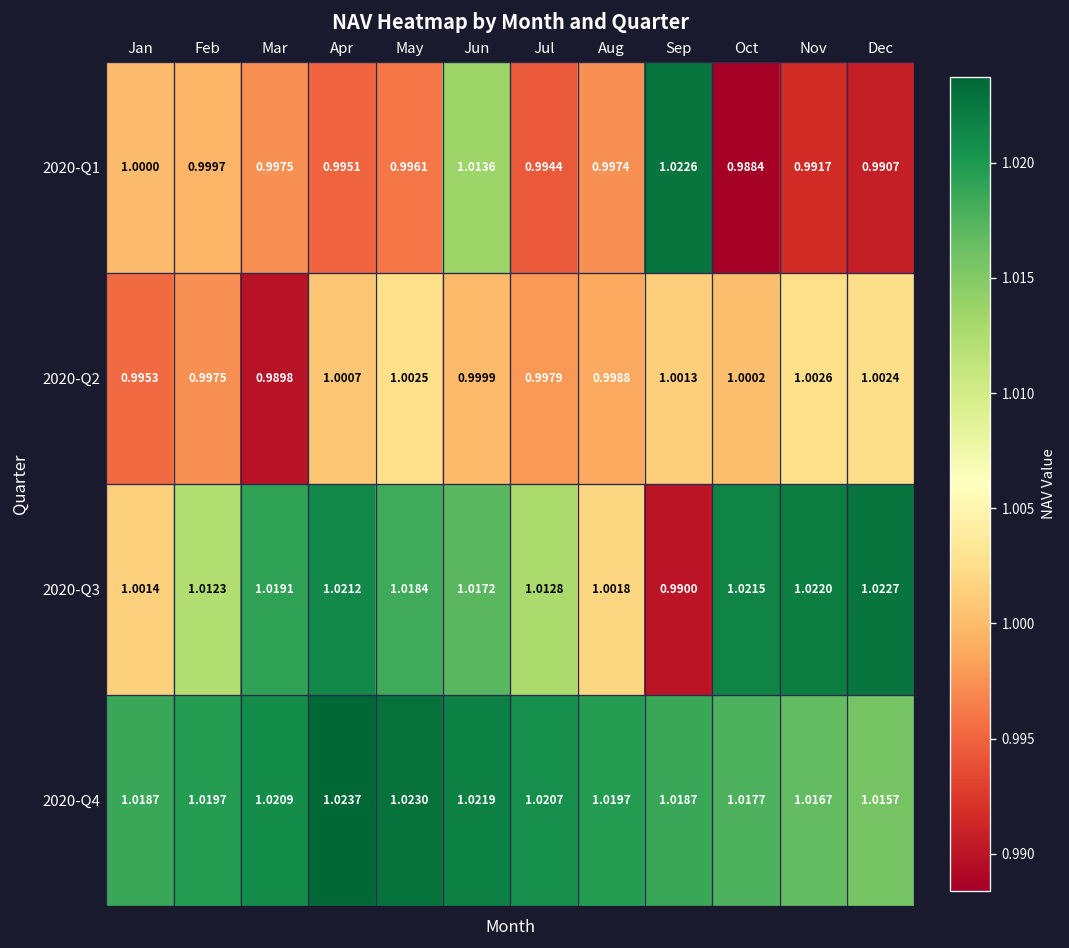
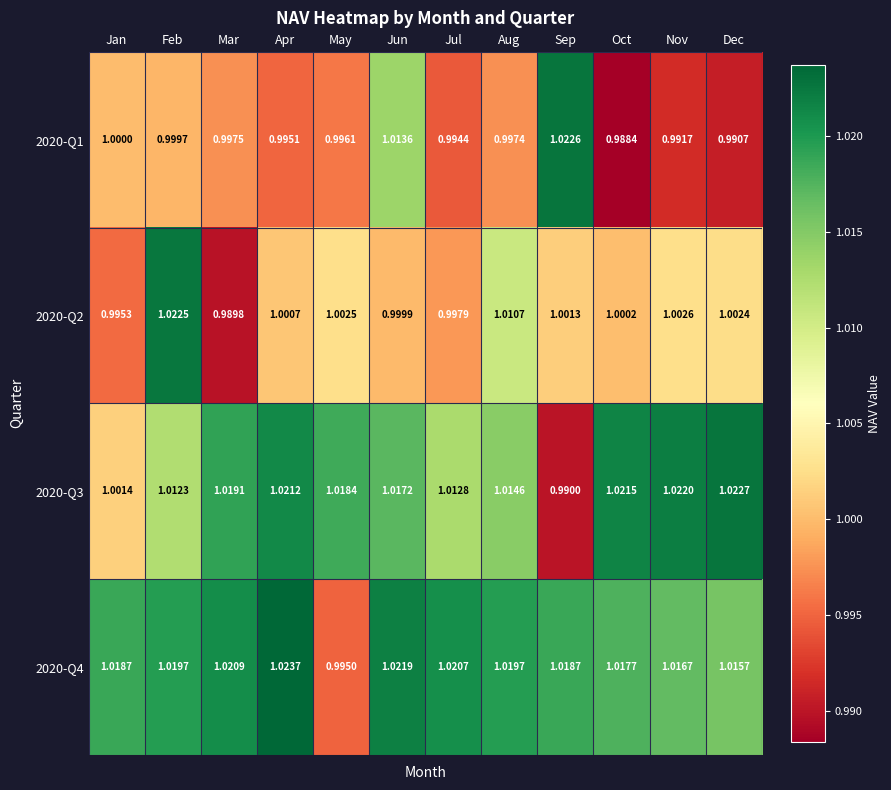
2020-Q2, Feb: 0.9975 -> 1.0225
2020-Q2, Aug: 0.9988 -> 1.0107
2020-Q3, Aug: 1.0018 -> 1.0146
2020-Q4, May: 1.0230 -> 0.9950
